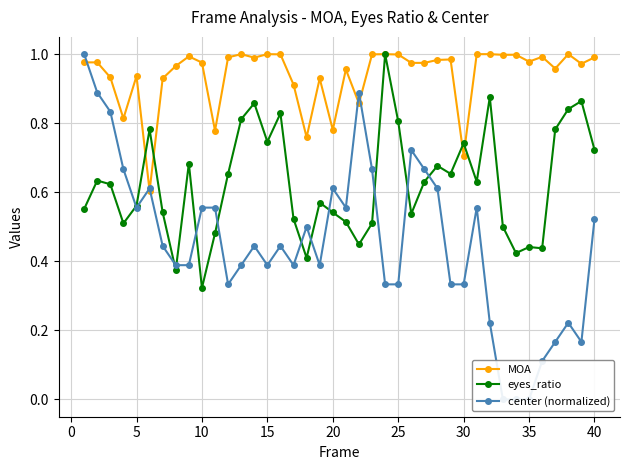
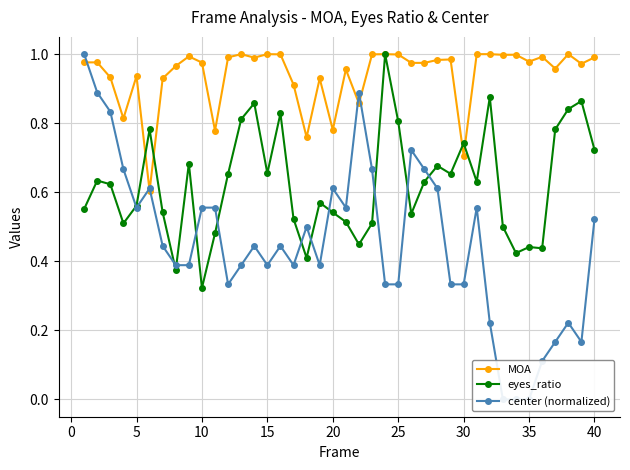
eyes_ratio, 15: 0.75 -> 0.65
